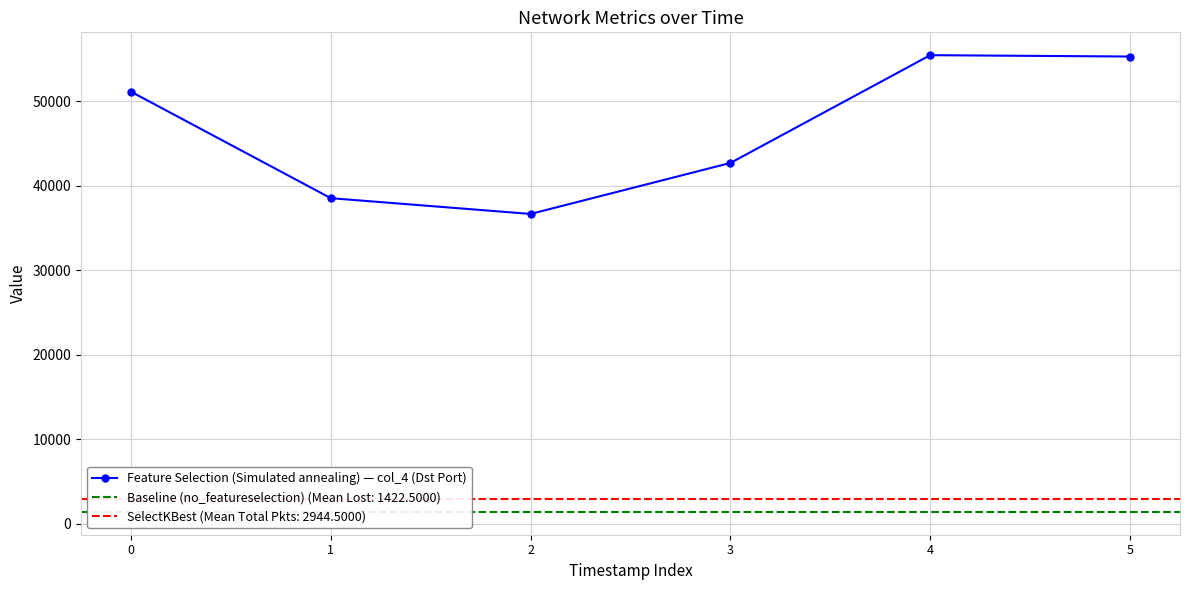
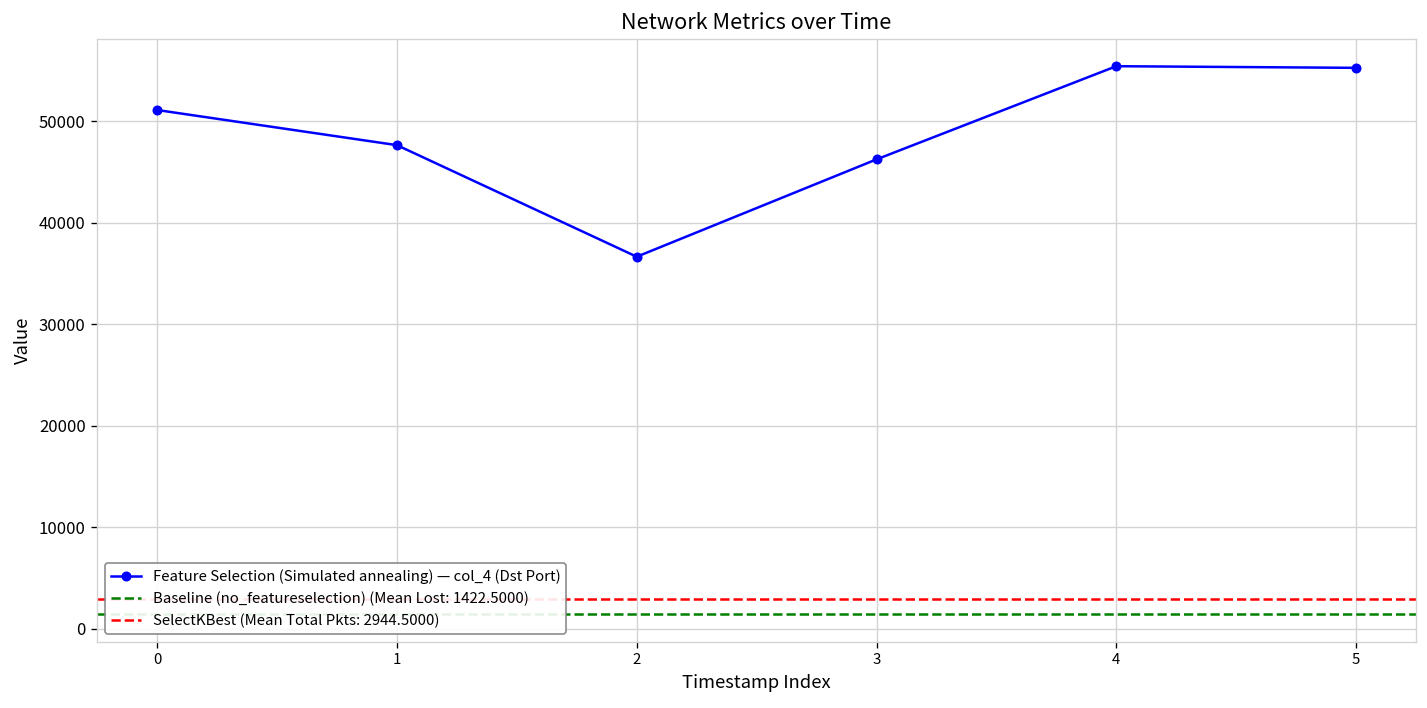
1: 39000 -> 48000
3: 43000 -> 46000
